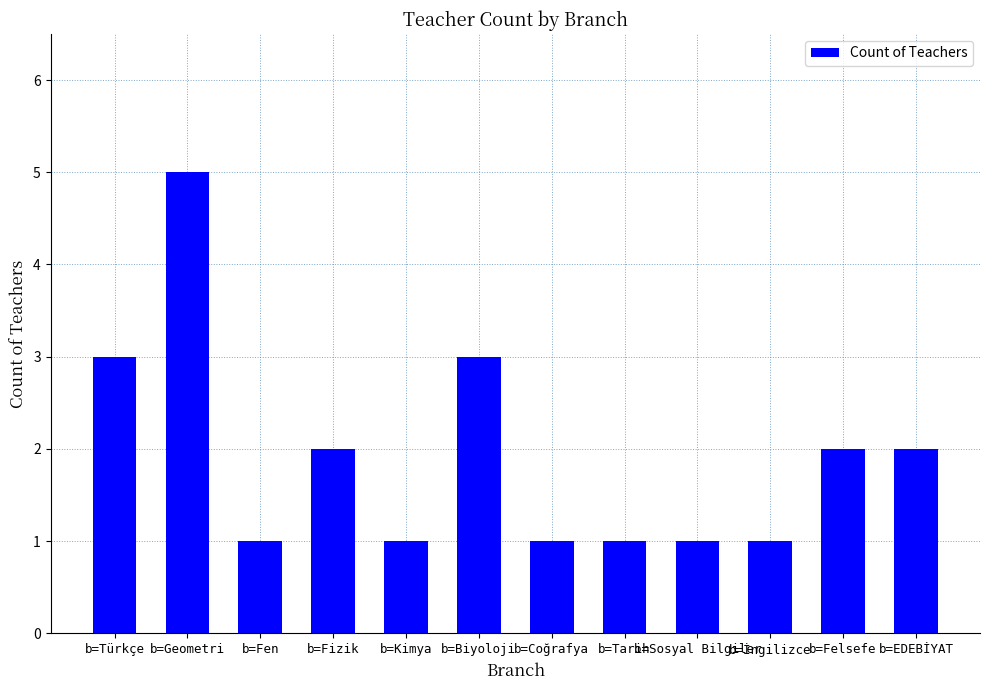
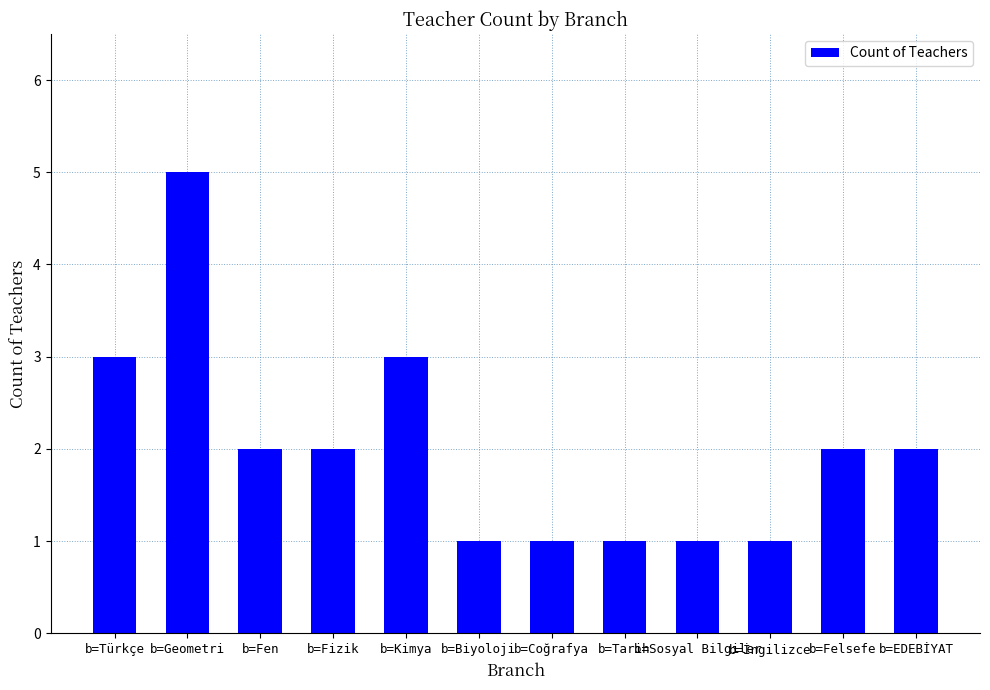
b=Fen: 1 -> 2
b=Kimya: 1 -> 3
b=Biyoloji: 3 -> 1
